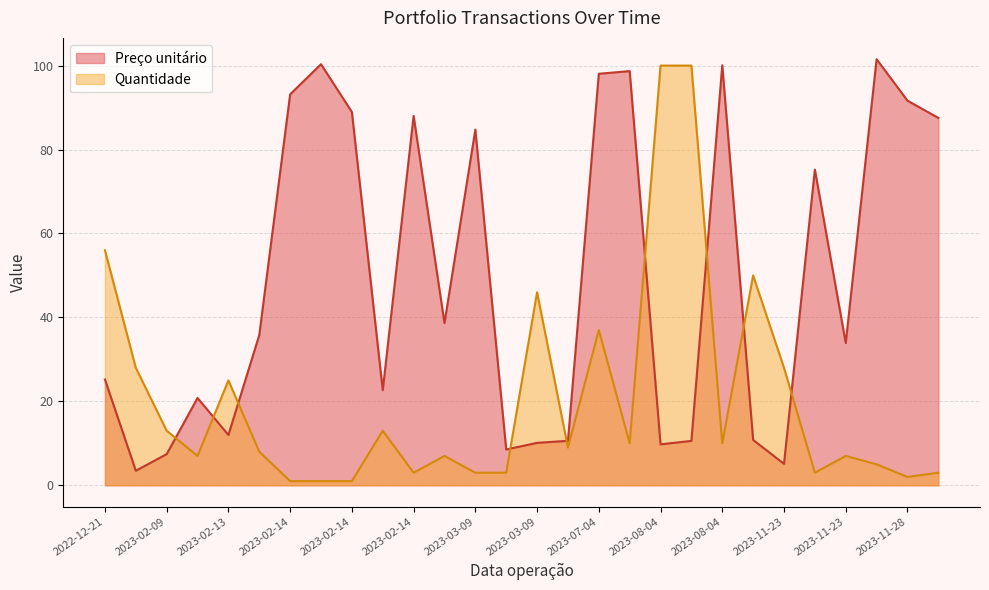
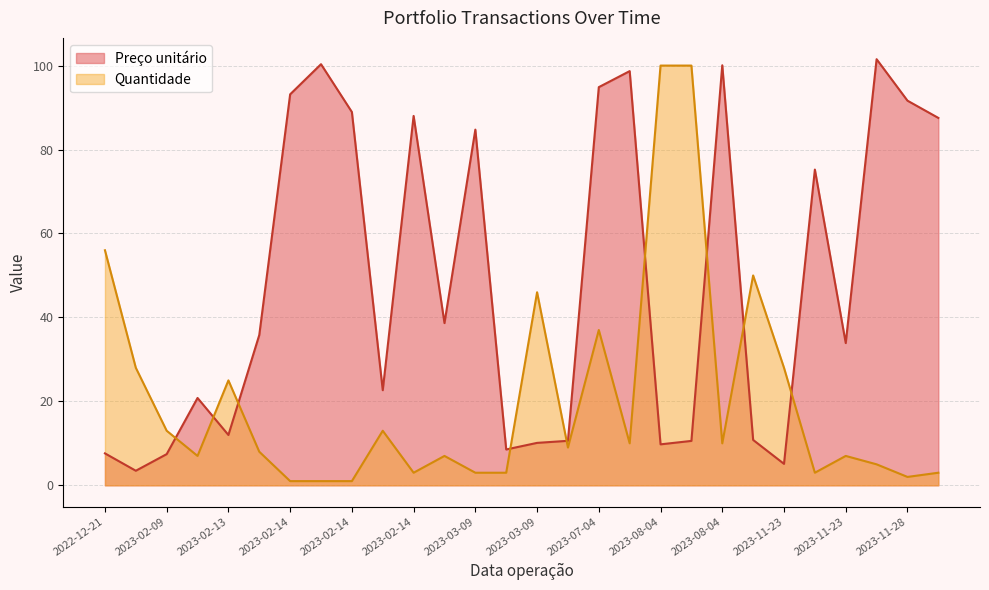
Preço unitário, 2022-12-21: 25 -> 8
Preço unitário, 2023-07-04: 98 -> 95
